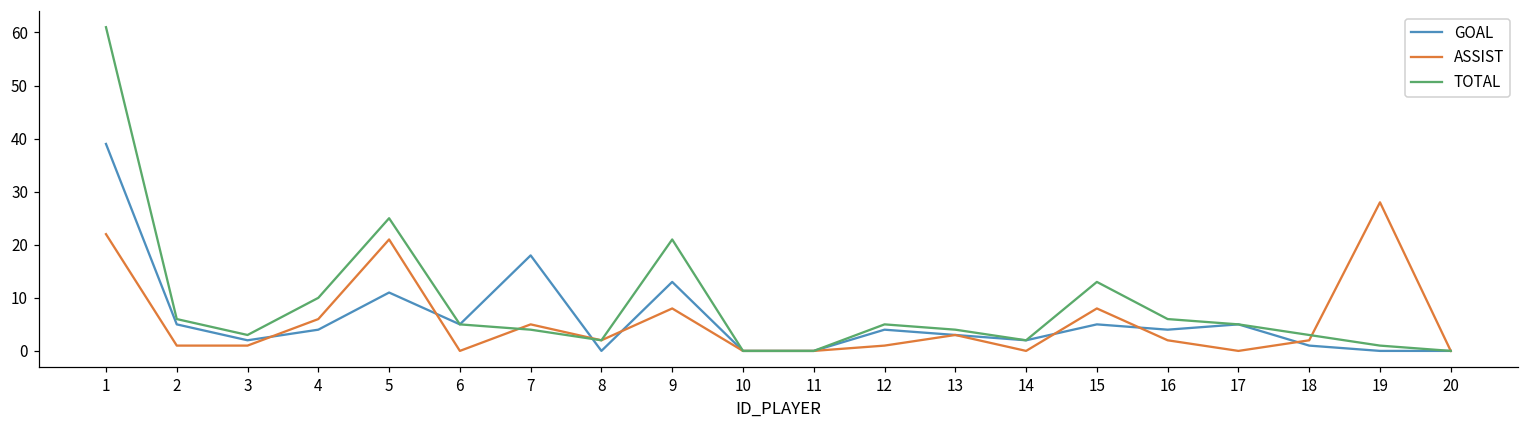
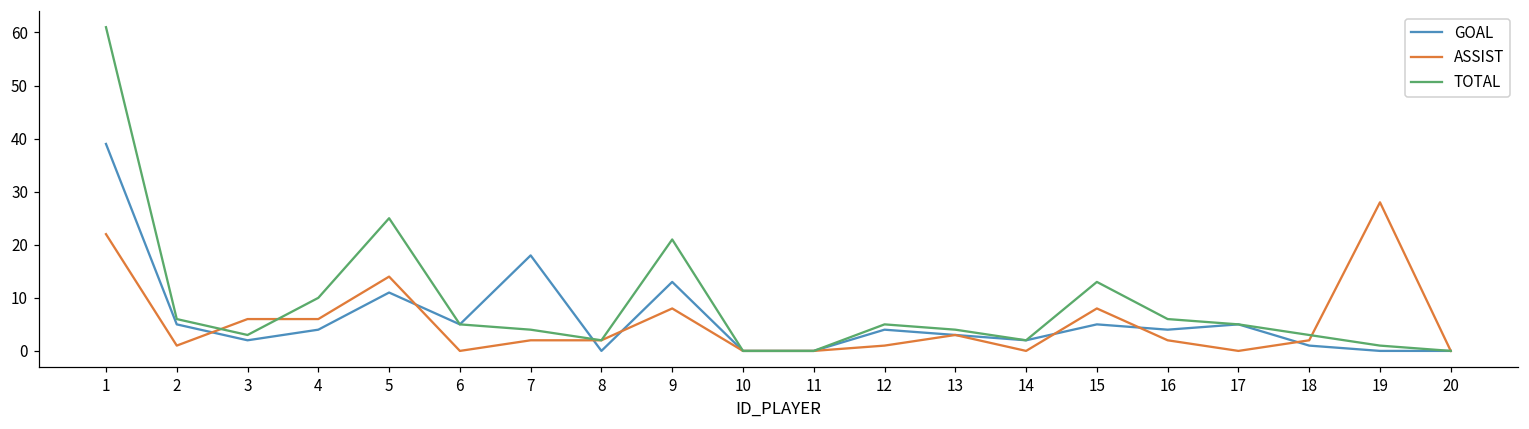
ASSIST, 3: 1 -> 6
ASSIST, 5: 21 -> 14
ASSIST, 7: 5 -> 2
